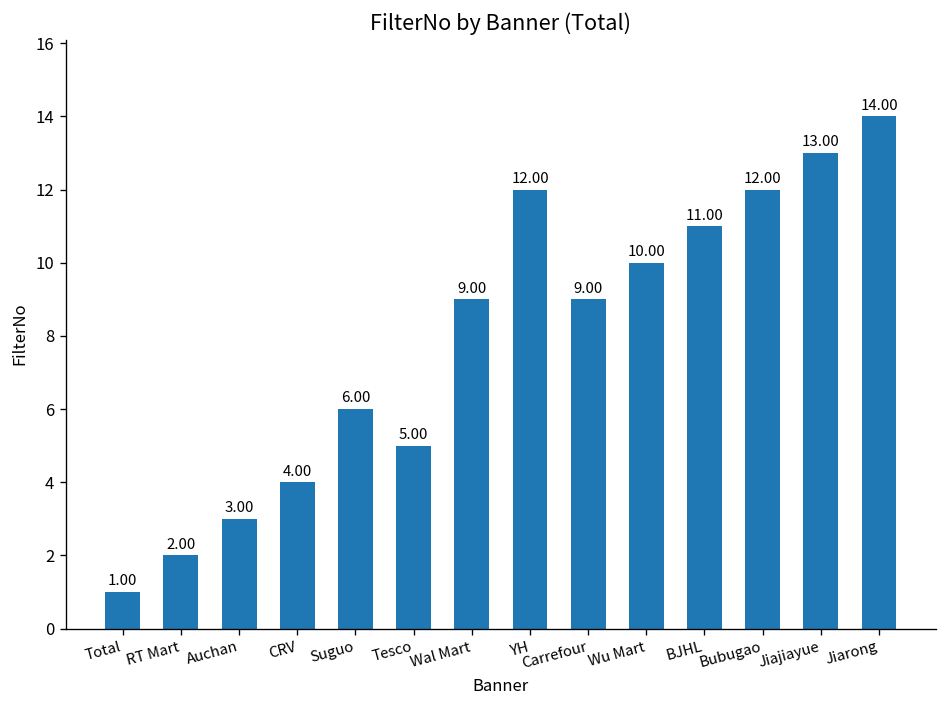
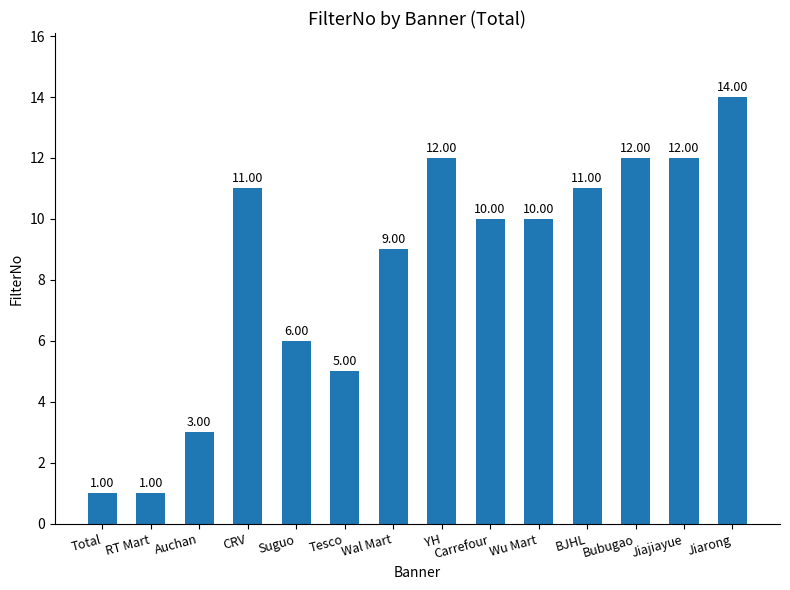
RT Mart: 2.00 -> 1.00
CRV: 4.00 -> 11.00
Carrefour: 9.00 -> 10.00
Jiajiayue: 13.00 -> 12.00
